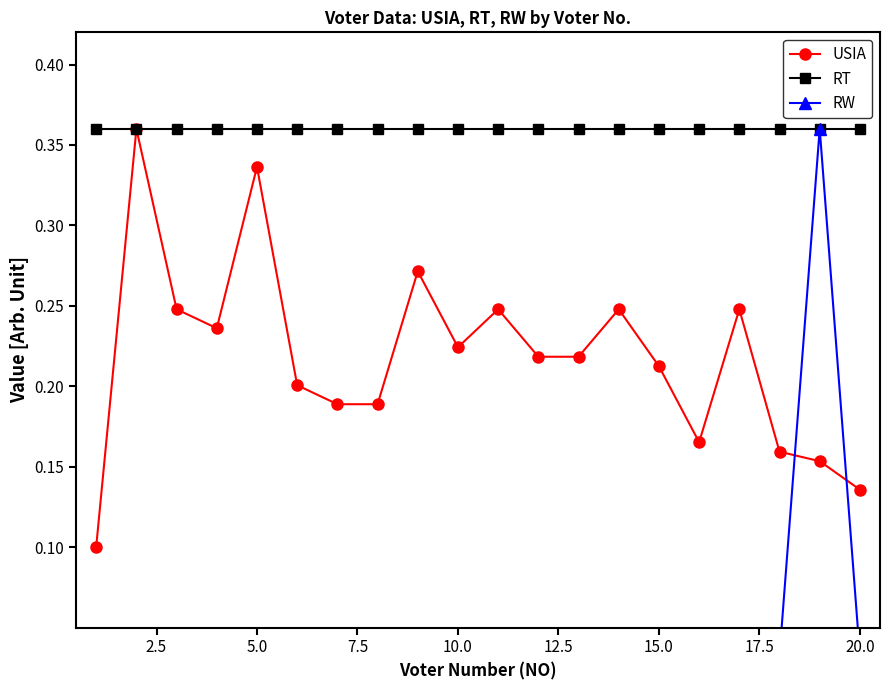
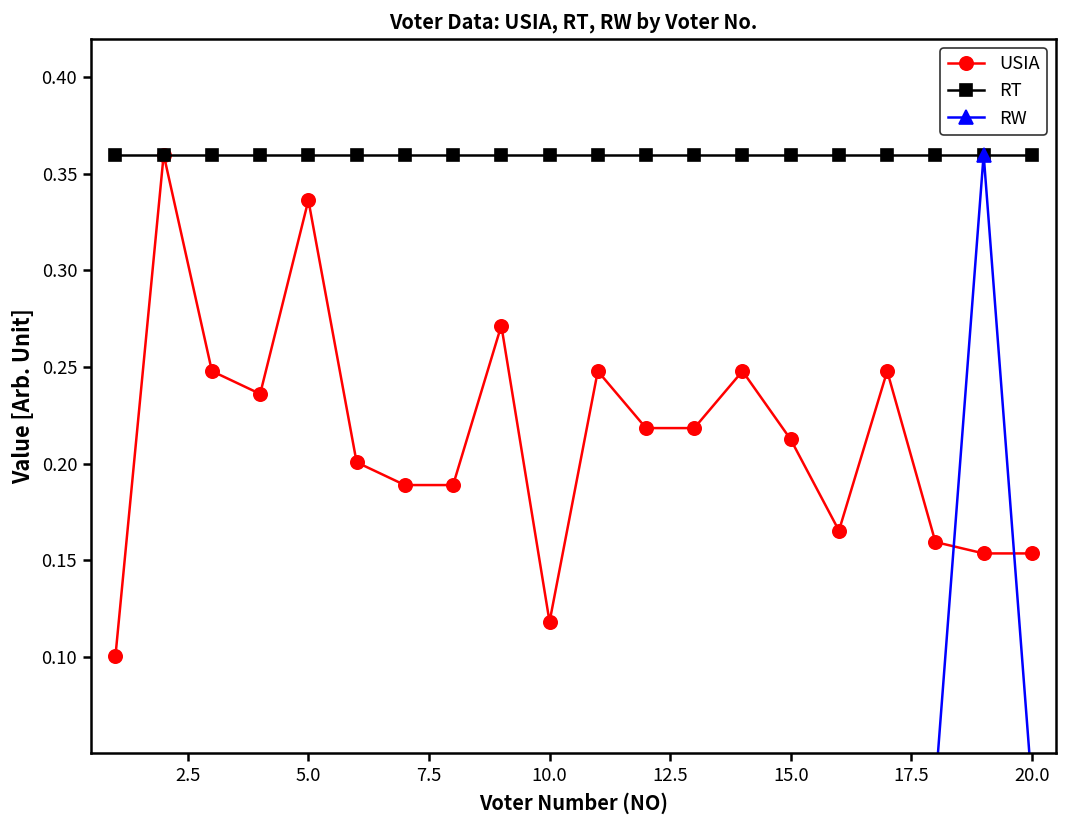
USIA, 10.0: 0.224 -> 0.118
USIA, 20.0: 0.136 -> 0.153
